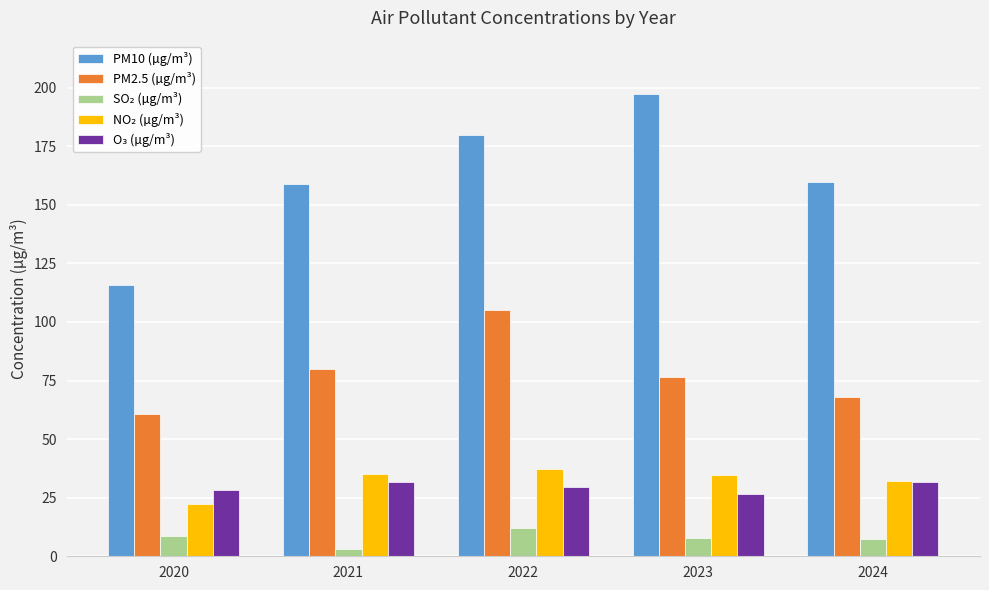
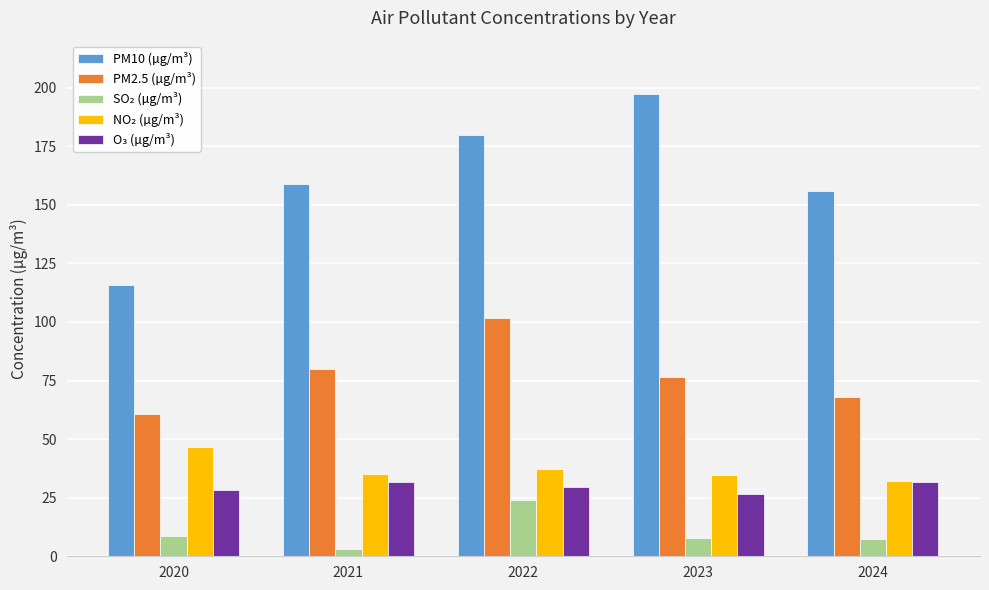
NO₂ (µg/m³), 2020: 22 -> 47
PM2.5 (µg/m³), 2022: 105 -> 102
SO₂ (µg/m³), 2022: 12 -> 24
PM10 (µg/m³), 2024: 160 -> 156
